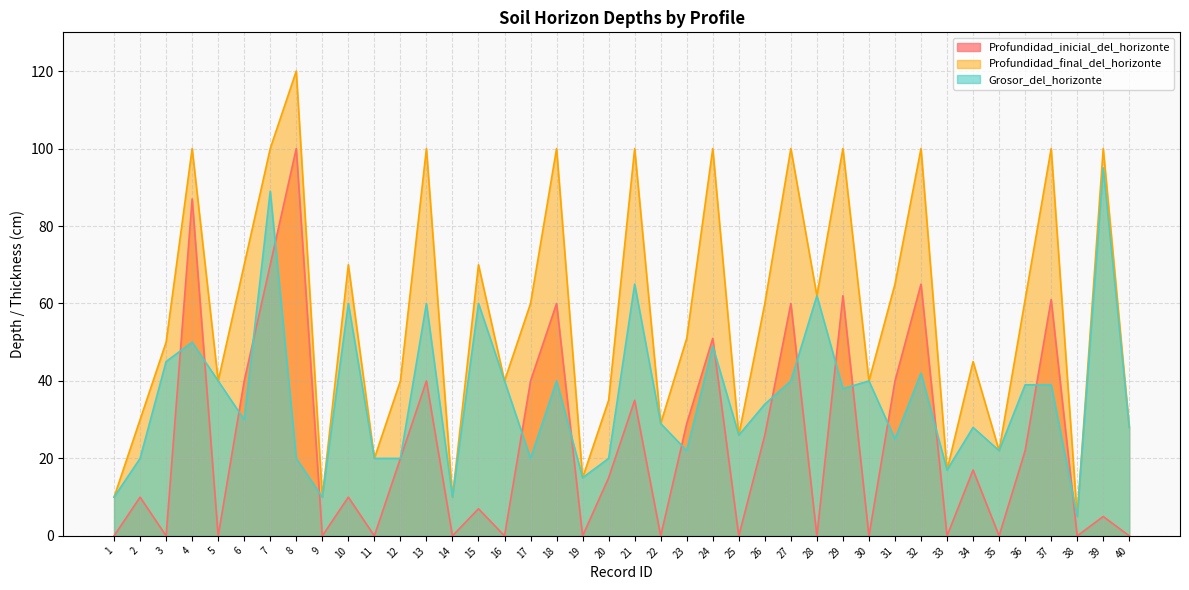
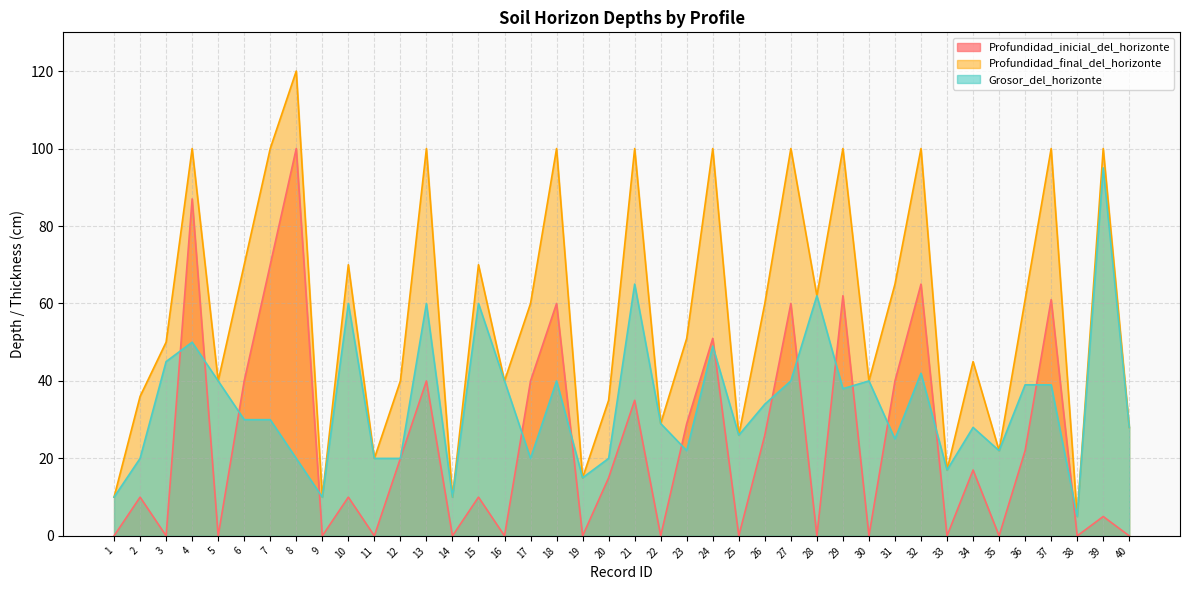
Profundidad_final_del_horizonte, 2: 30 -> 36
Grosor_del_horizonte, 7: 89 -> 30
Profundidad_inicial_del_horizonte, 15: 7 -> 10
